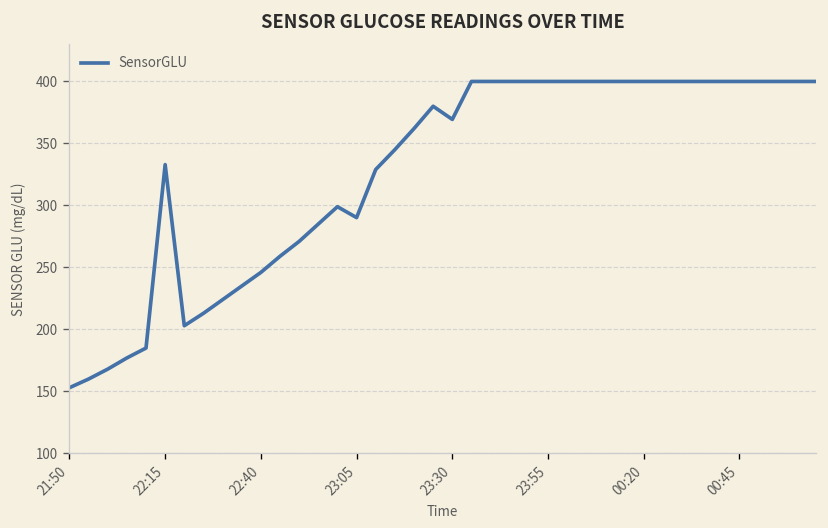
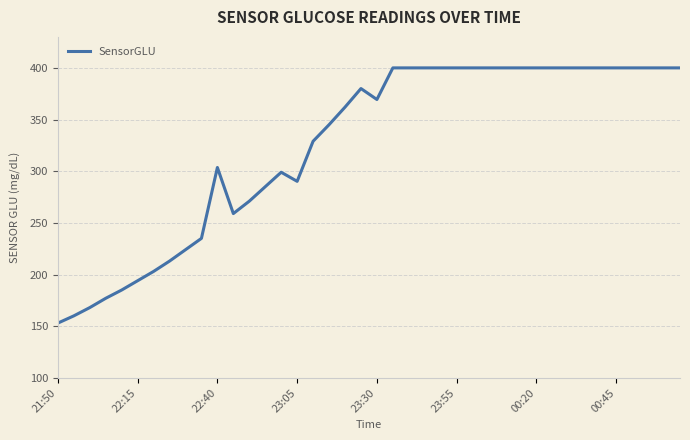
22:15: 333 -> 194
22:40: 246 -> 304
